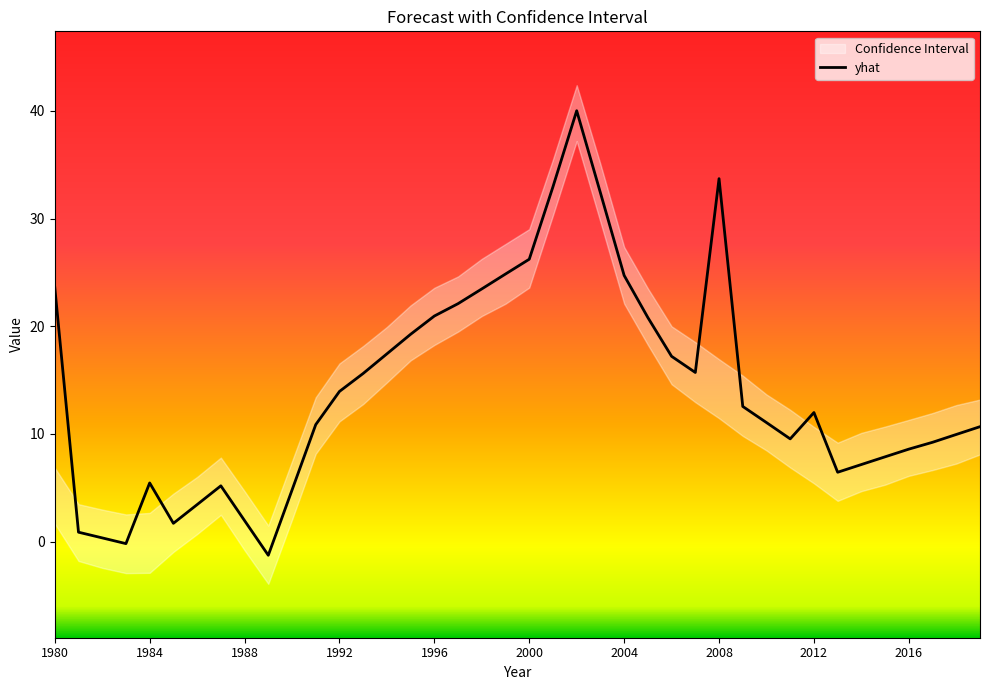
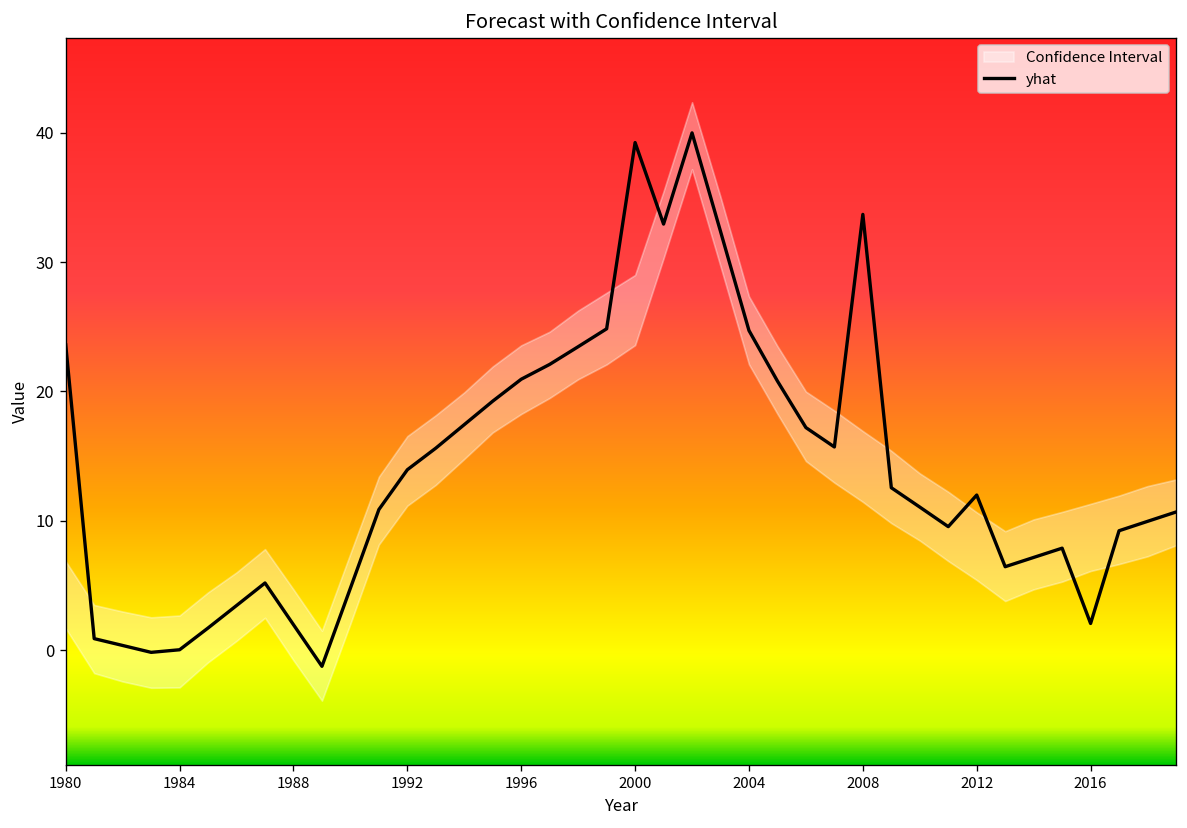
yhat, 1984: 5.5 -> 0.0
yhat, 2000: 26.2 -> 39.3
yhat, 2016: 8.6 -> 2.1
